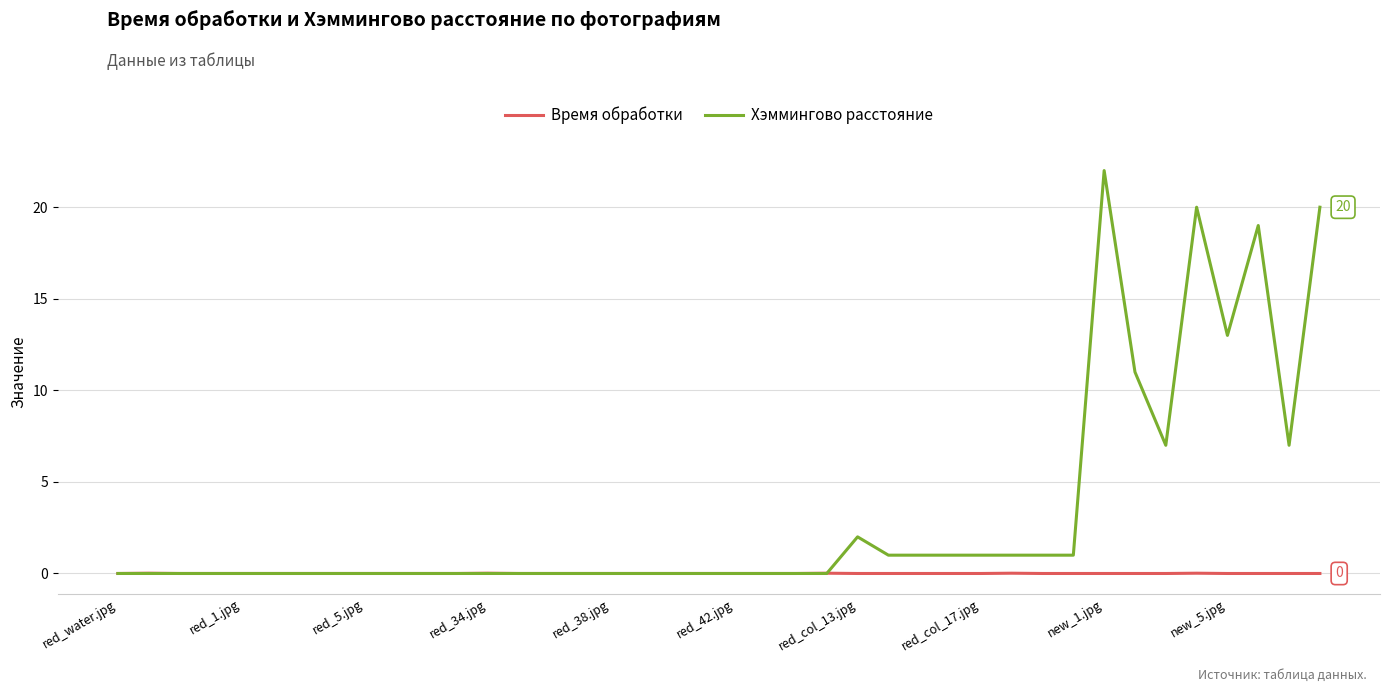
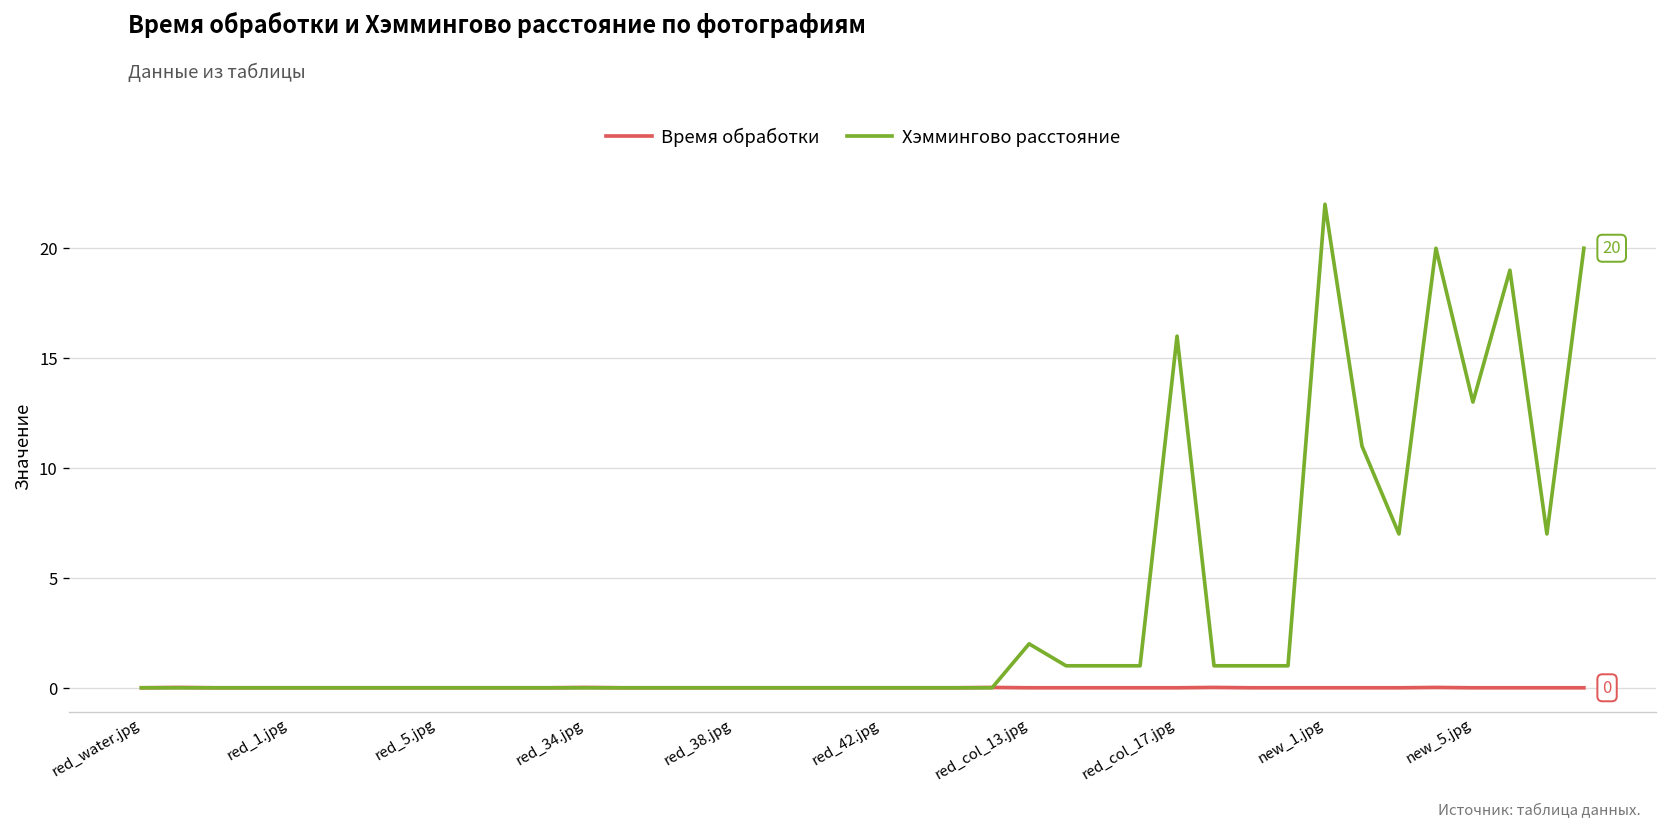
Хэммингово расстояние, red_col_17.jpg: 1 -> 16
